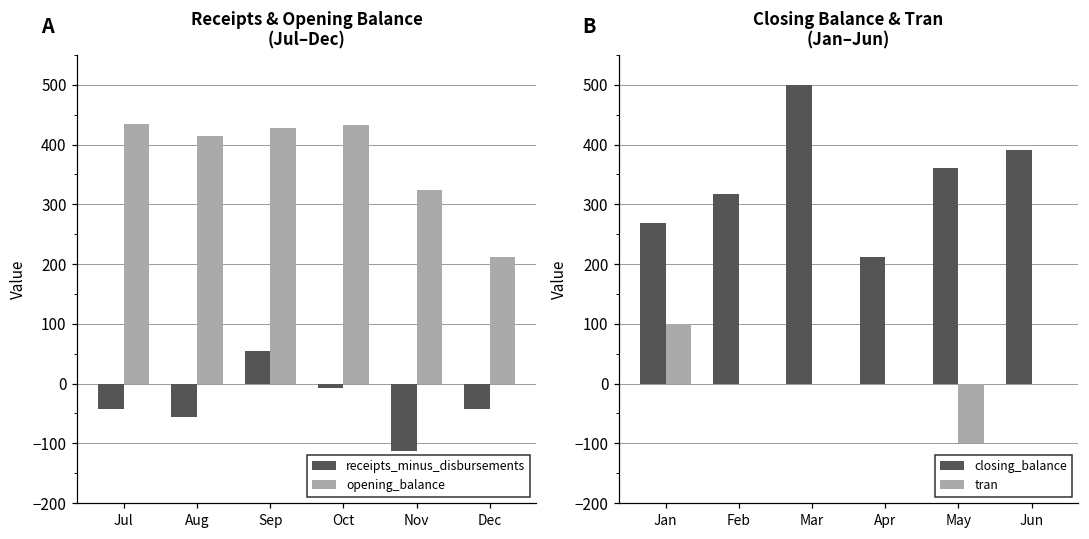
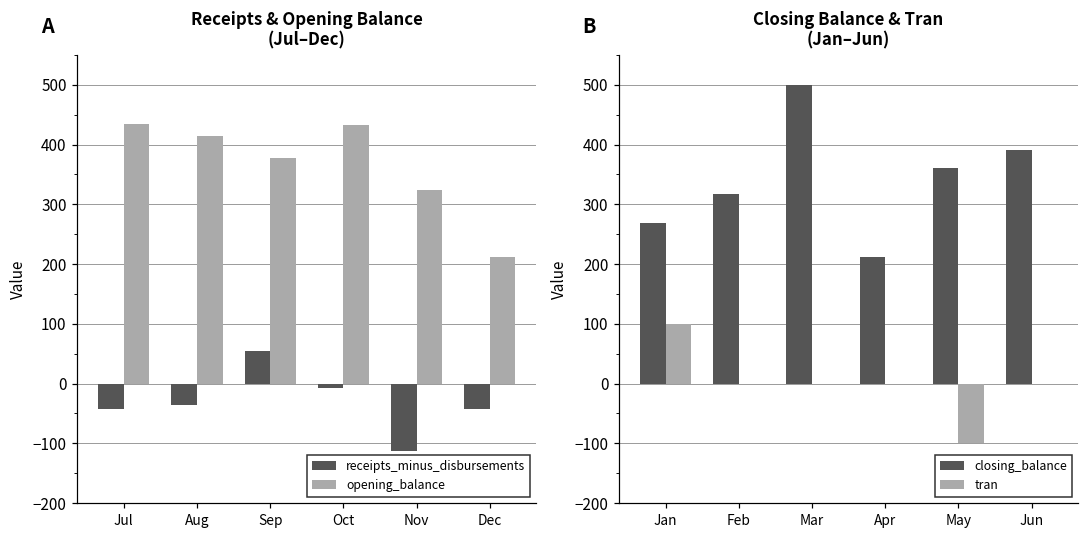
Receipts & Opening Balance (Jul–Dec), receipts_minus_disbursements, Aug: -60 -> -40
Receipts & Opening Balance (Jul–Dec), opening_balance, Sep: 430 -> 380
